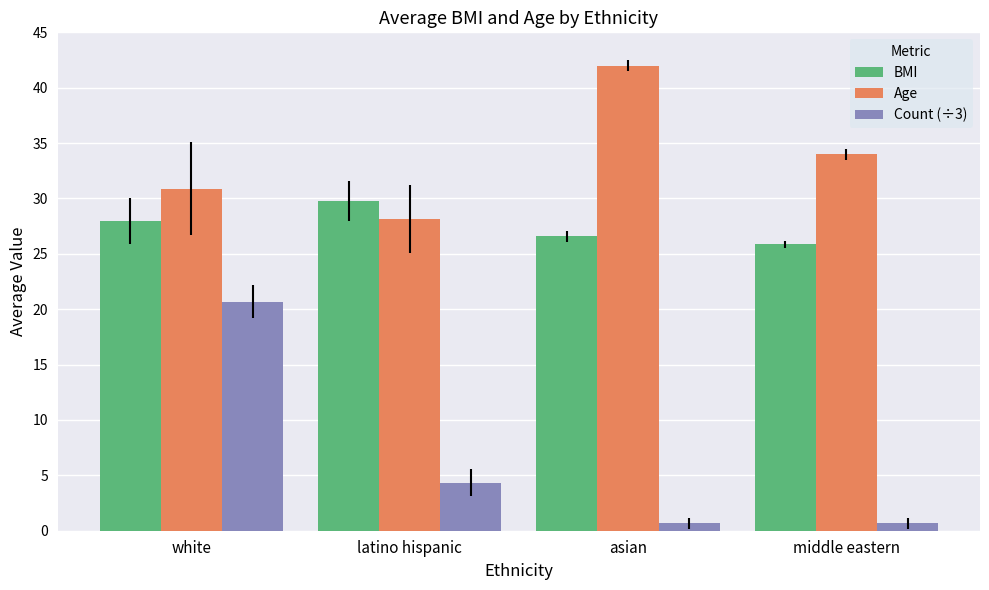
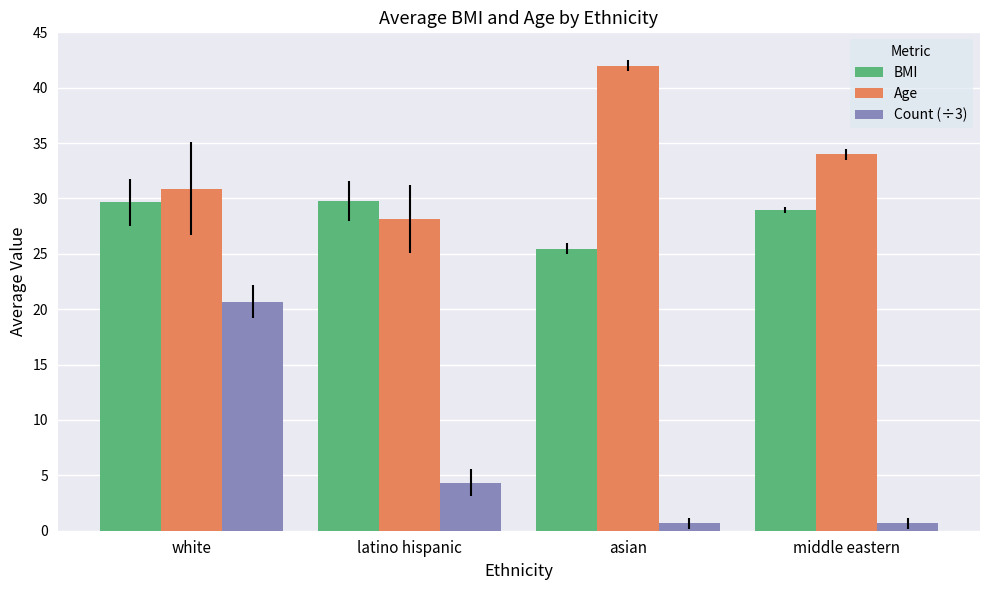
BMI, white: 28.0 -> 29.7
BMI, asian: 26.6 -> 25.5
BMI, middle eastern: 25.9 -> 29.0
